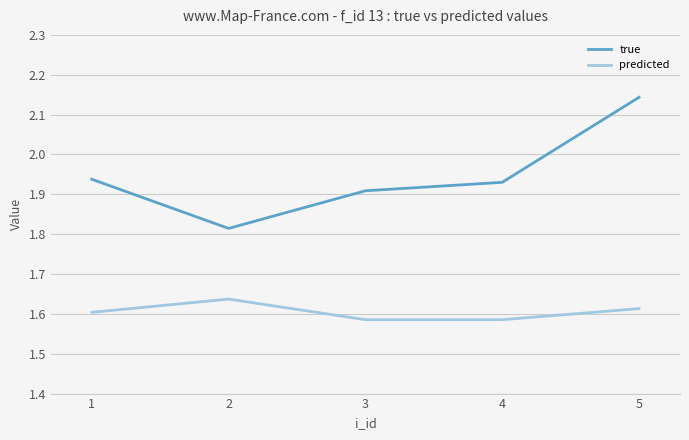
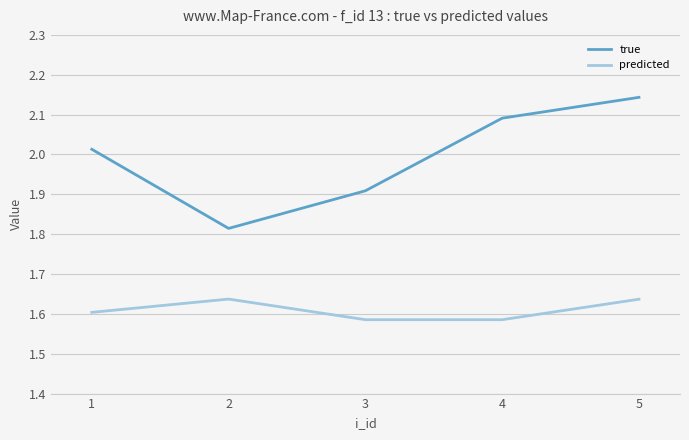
true, 1: 1.94 -> 2.01
true, 4: 1.93 -> 2.09
predicted, 5: 1.61 -> 1.64
